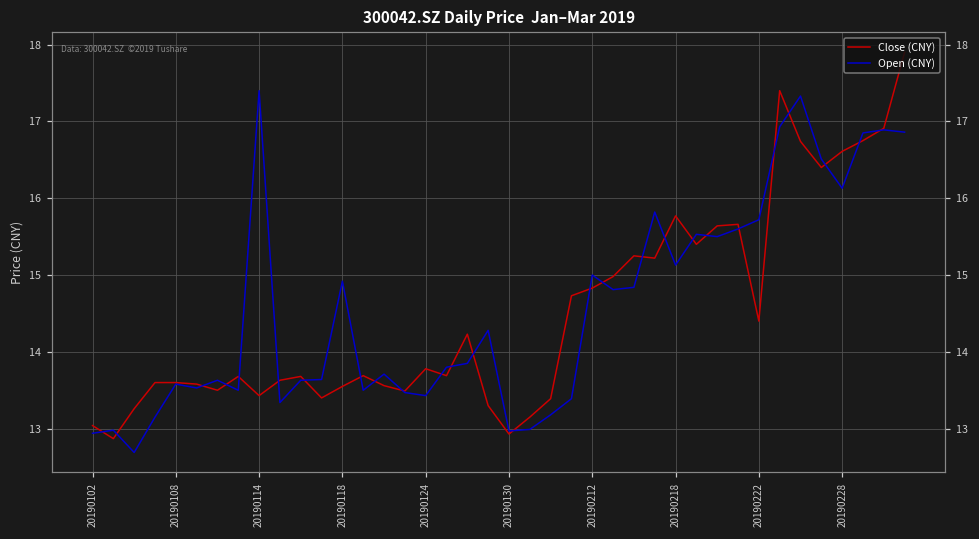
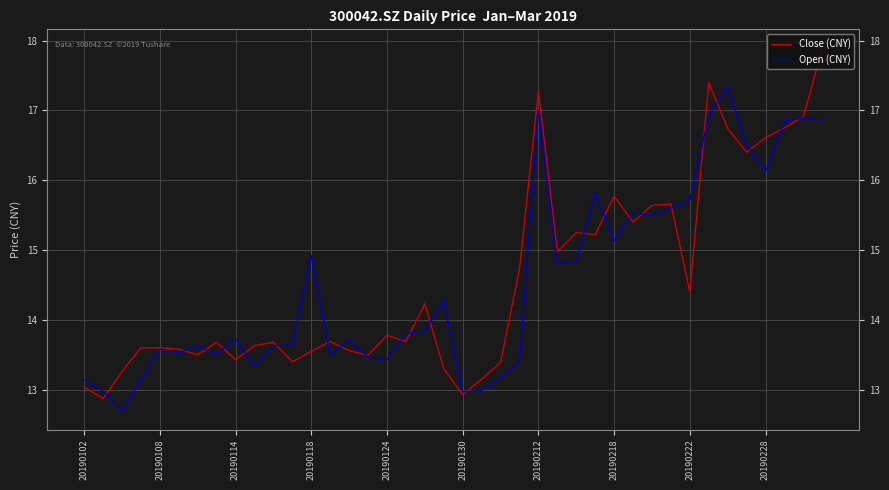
Open (CNY), 20190102: 12.9 -> 13.1
Open (CNY), 20190114: 17.4 -> 13.7
Close (CNY), 20190212: 14.8 -> 17.3
Open (CNY), 20190212: 15 -> 17
